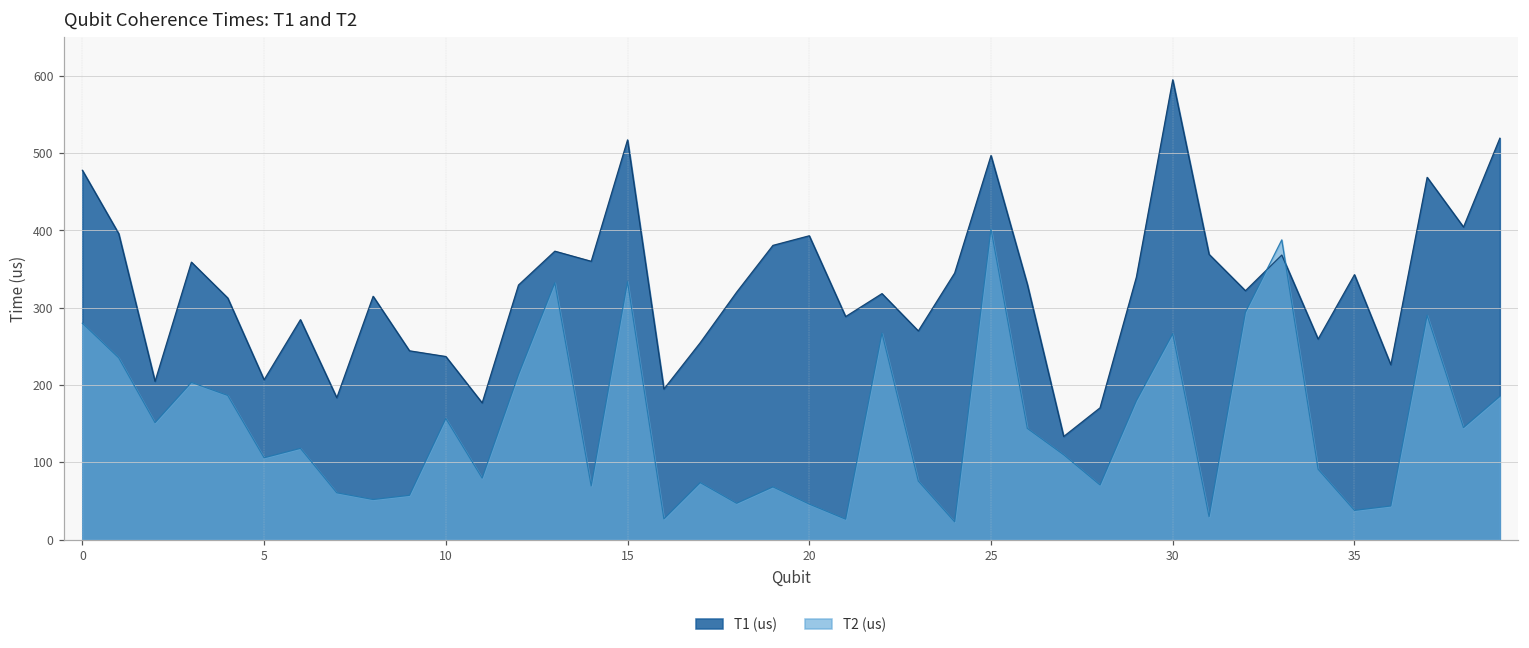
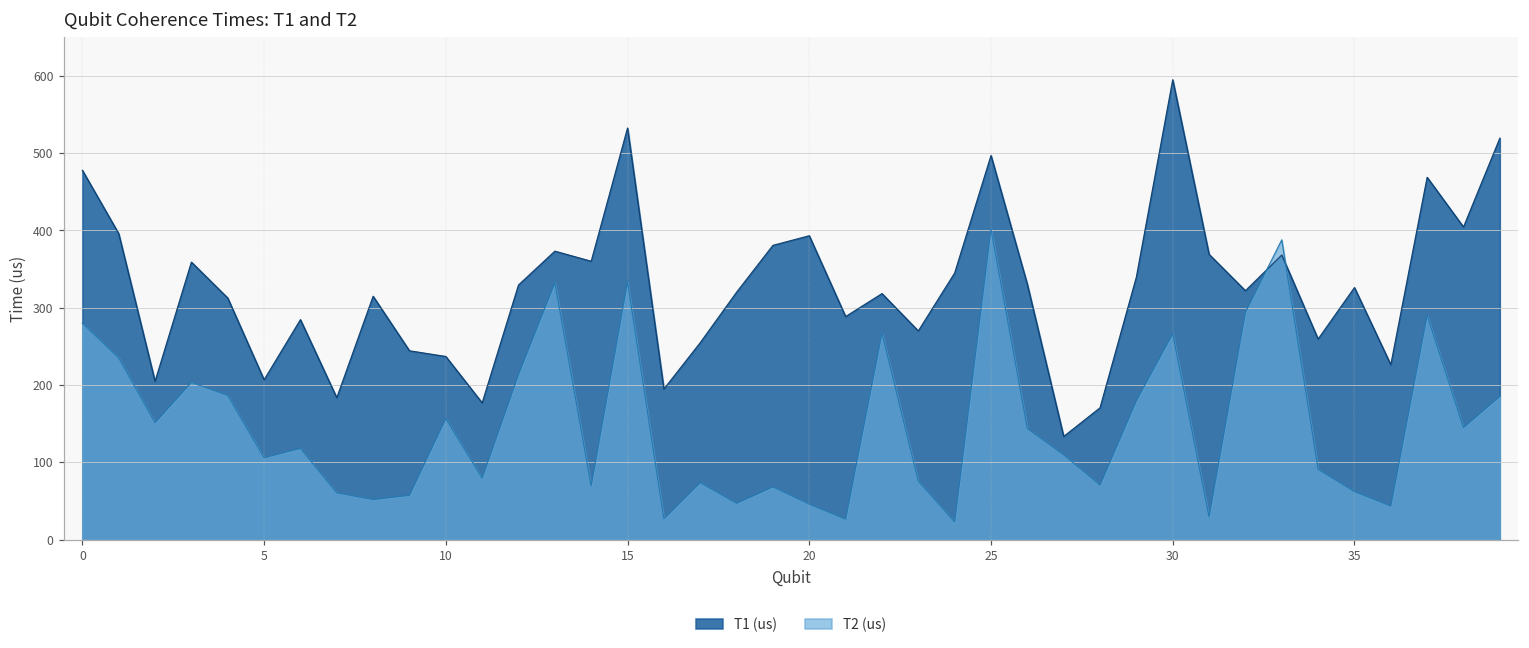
T1 (us), 15: 520 -> 530
T1 (us), 35: 340 -> 330
T2 (us), 35: 40 -> 60
